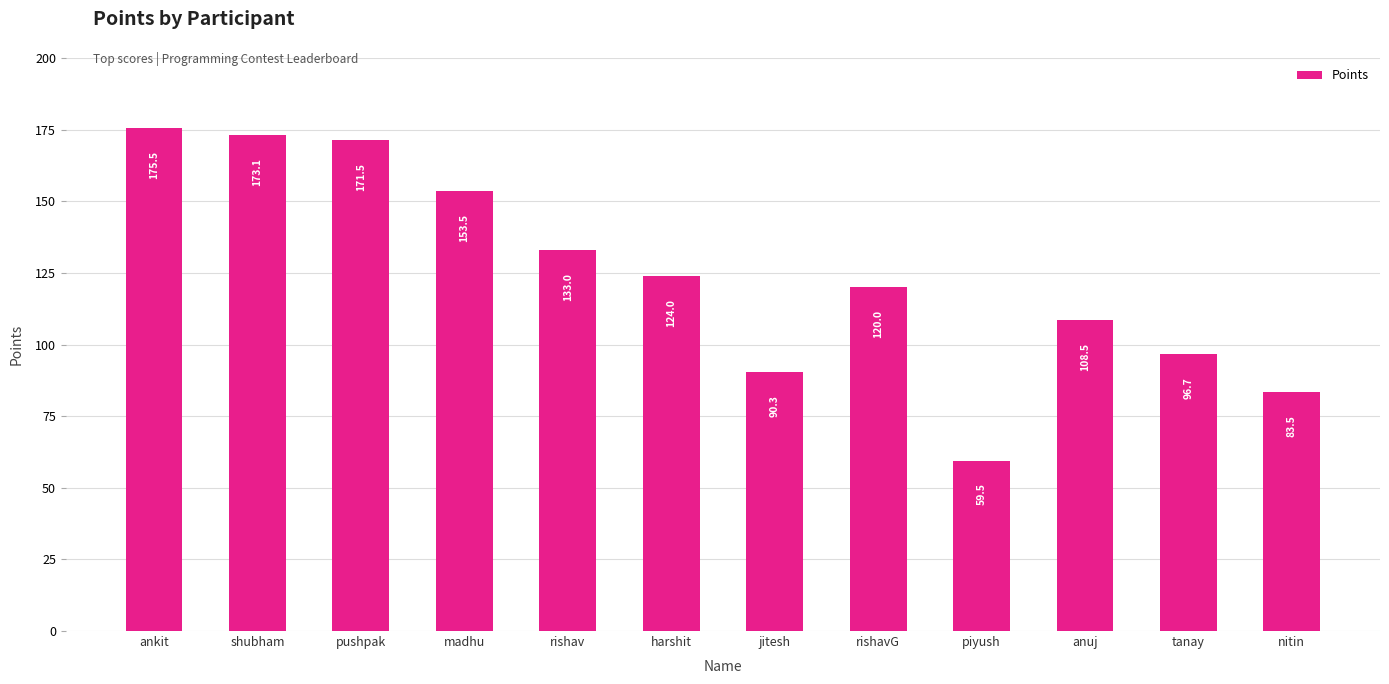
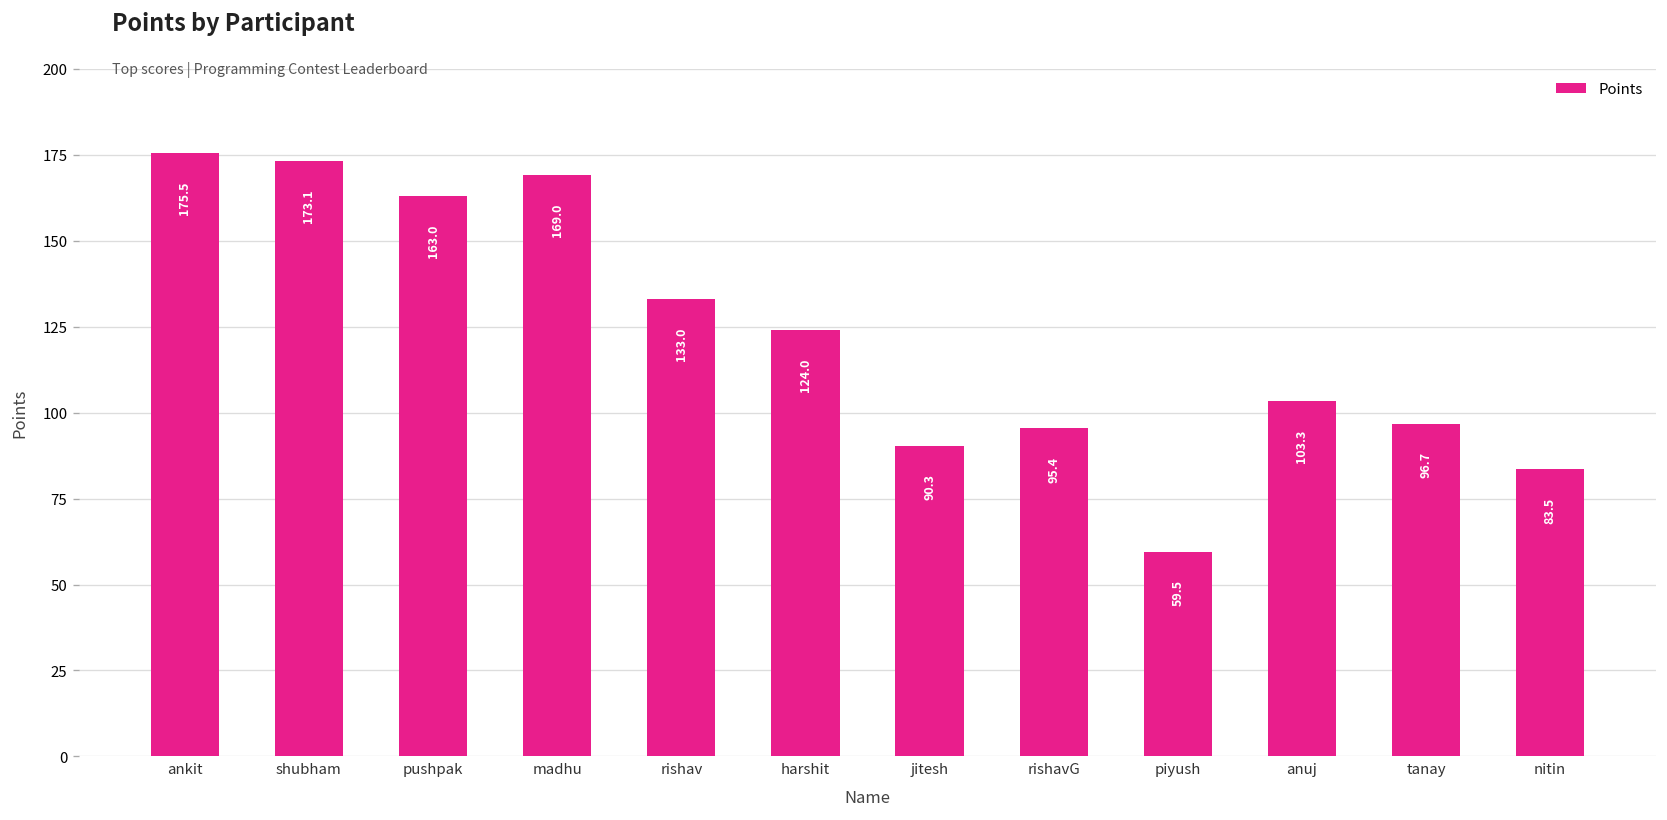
pushpak: 171.5 -> 163.0
madhu: 153.5 -> 169.0
rishavG: 120.0 -> 95.4
anuj: 108.5 -> 103.3
